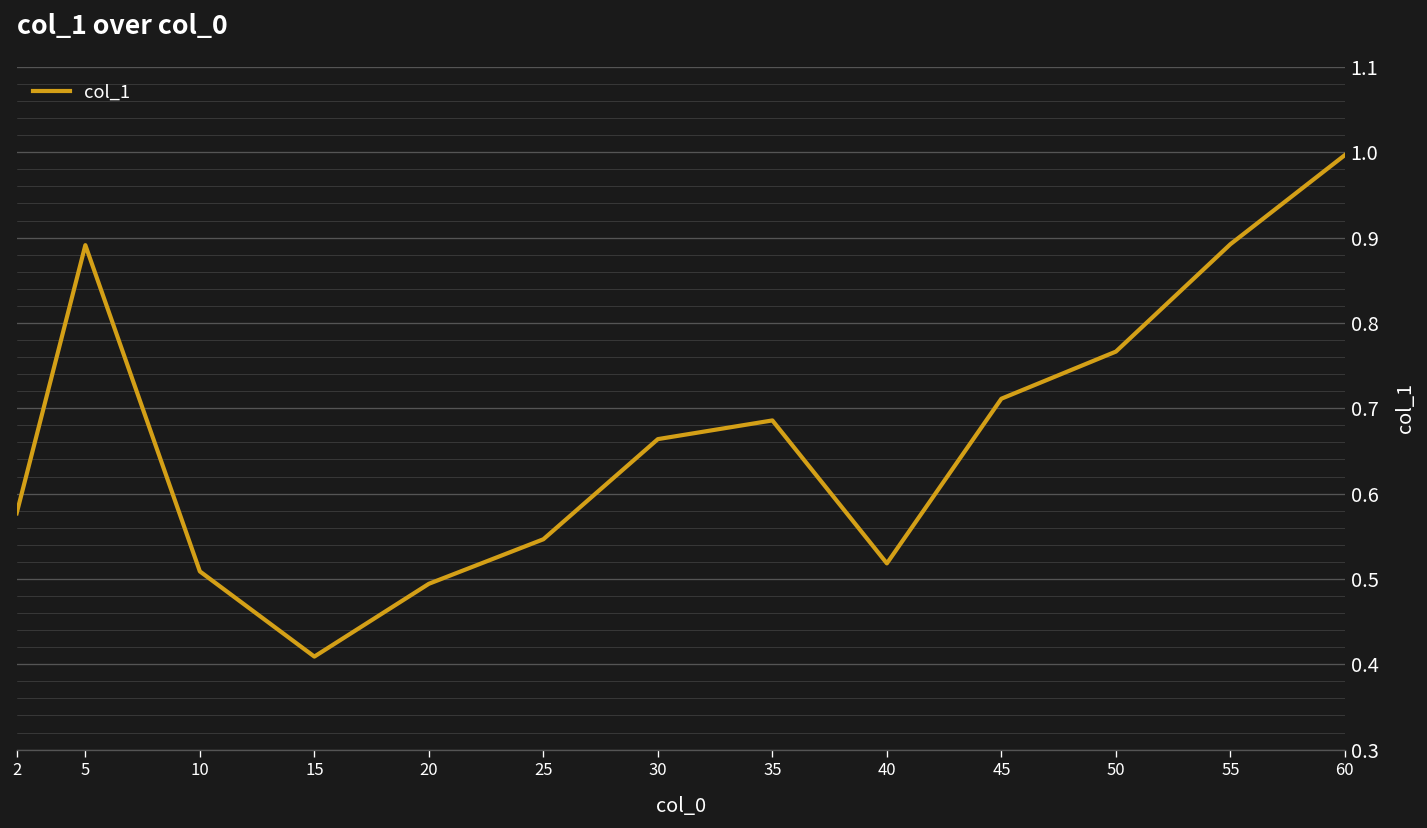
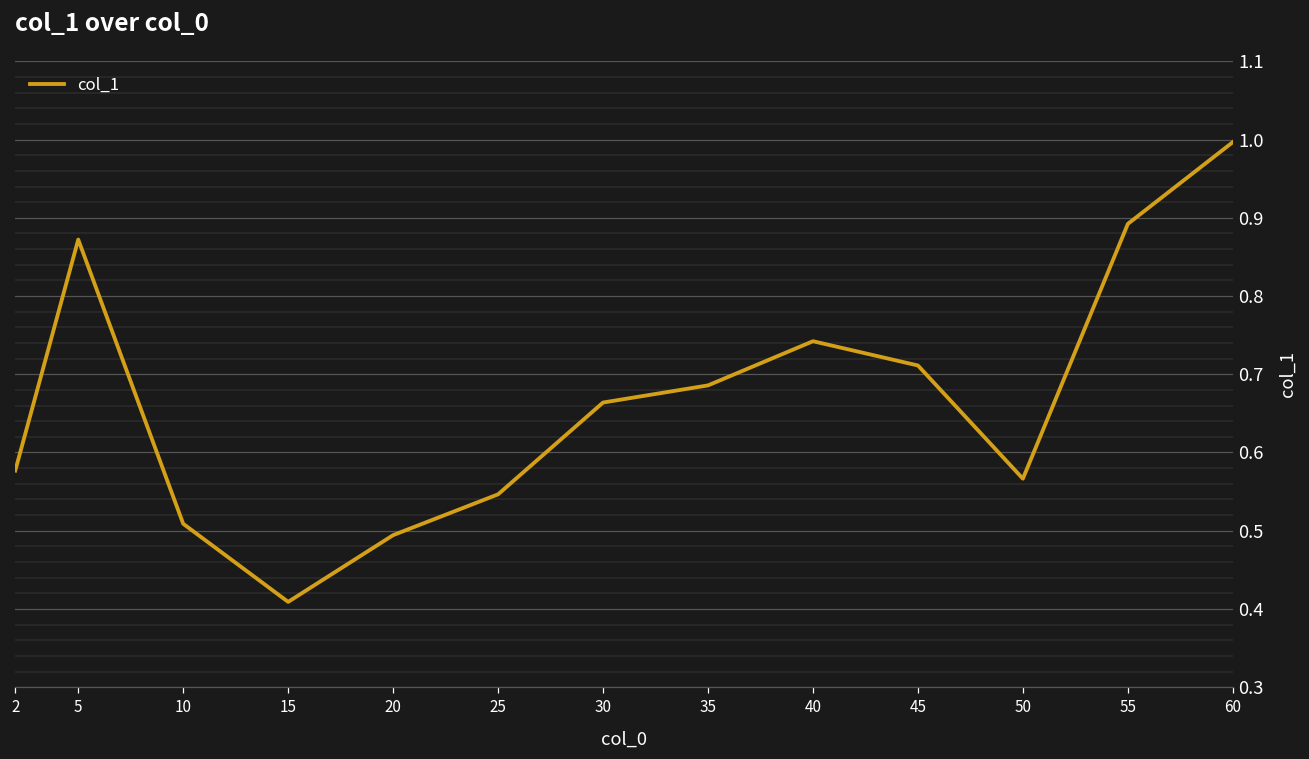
5: 0.89 -> 0.87
40: 0.52 -> 0.74
50: 0.77 -> 0.57
